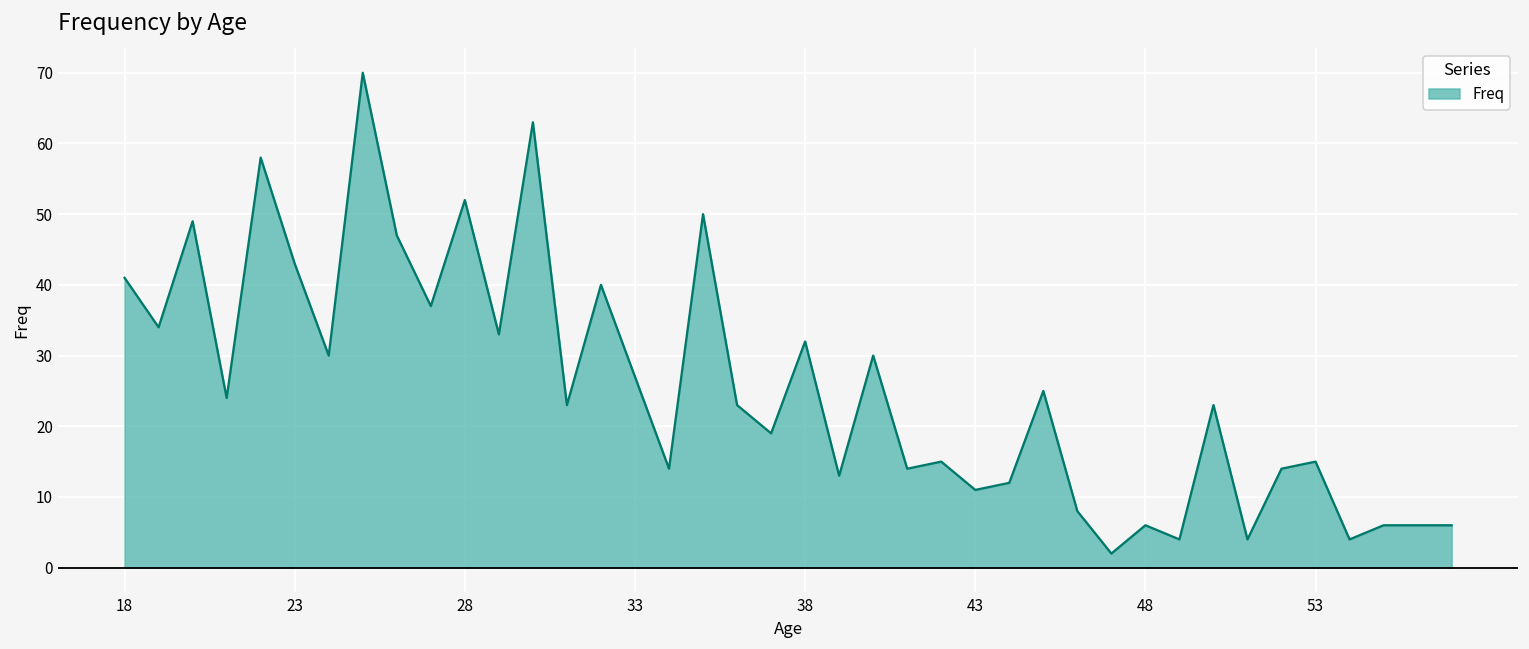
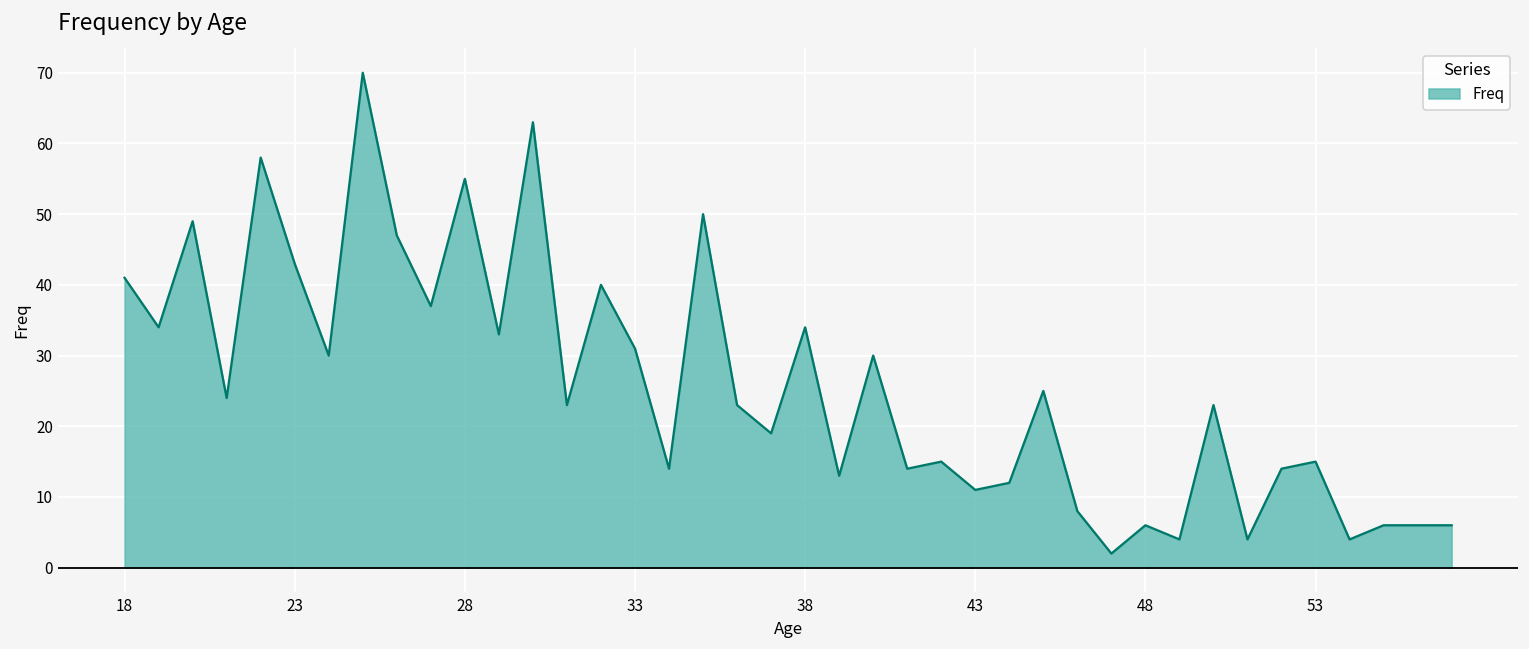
28: 52 -> 55
33: 27 -> 31
38: 32 -> 34
